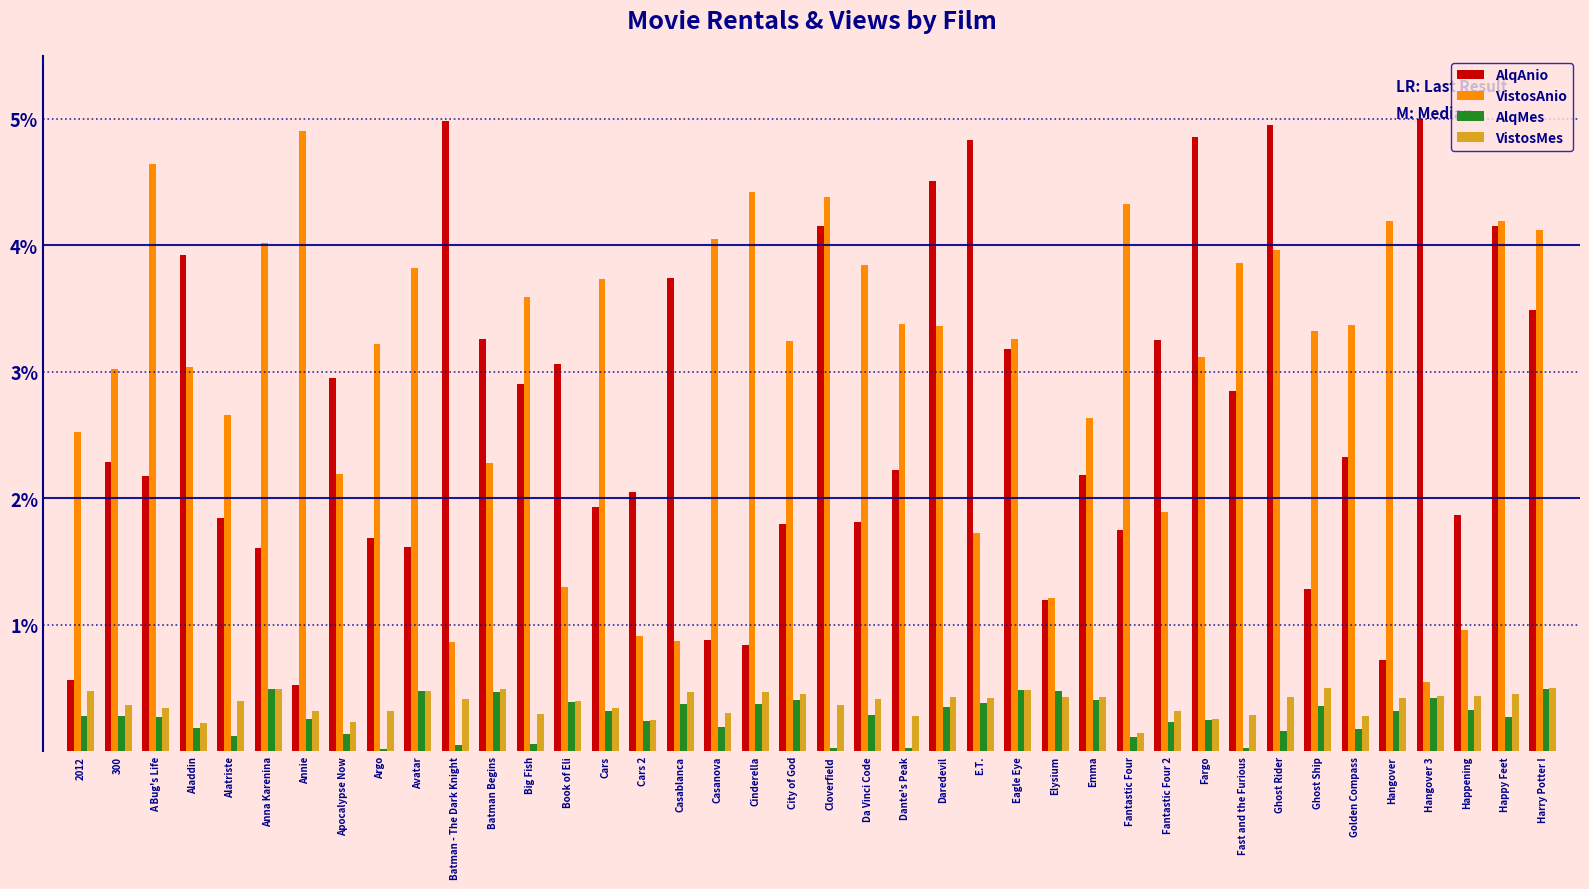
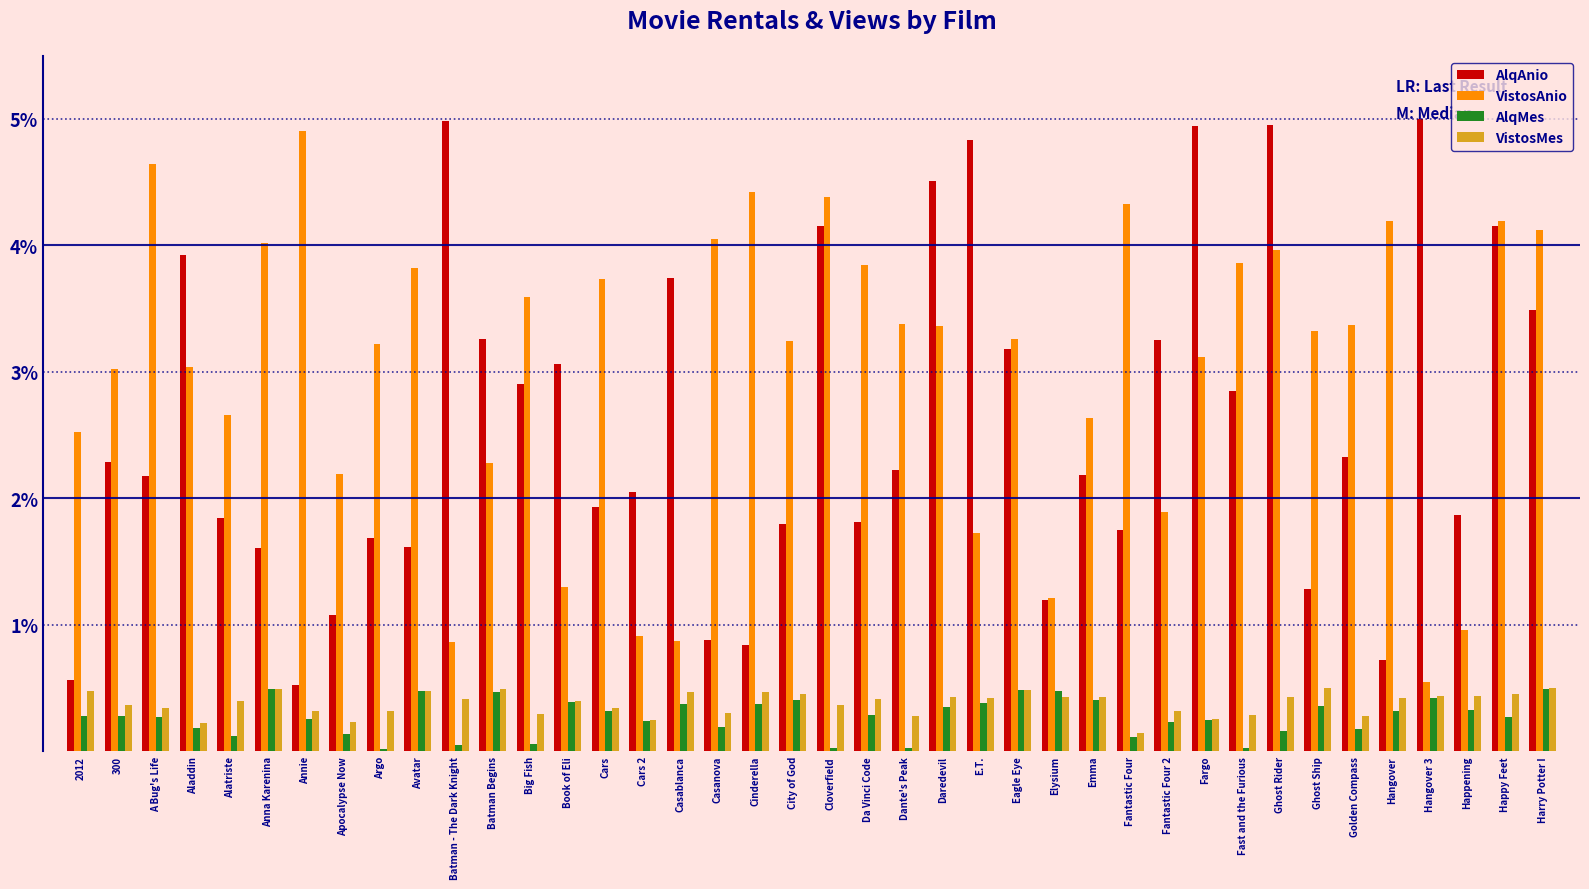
AlqAnio, Apocalypse Now: 2.95% -> 1.08%
AlqAnio, Fargo: 4.86% -> 4.94%
